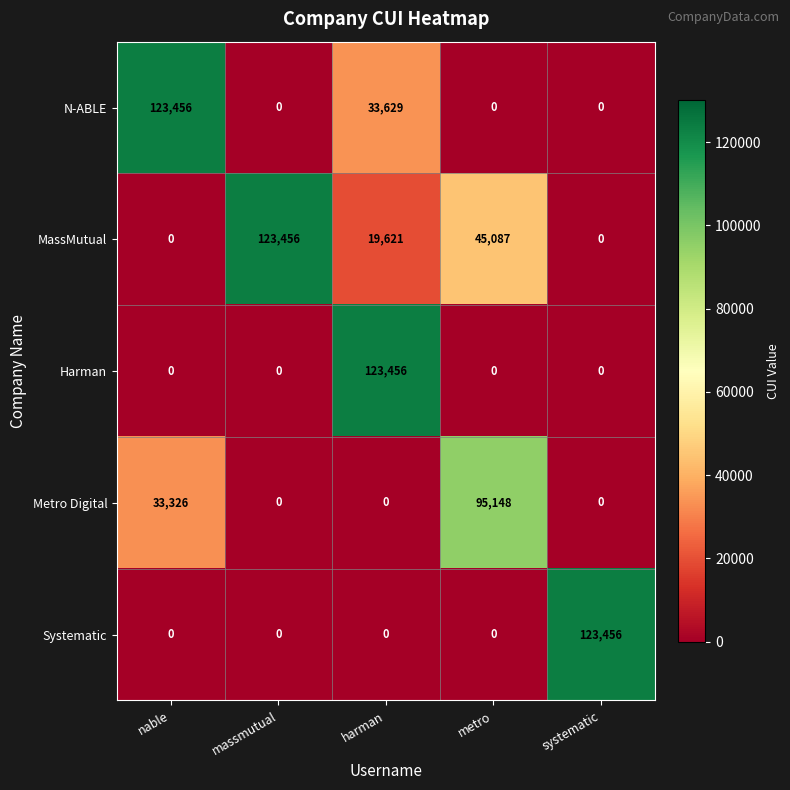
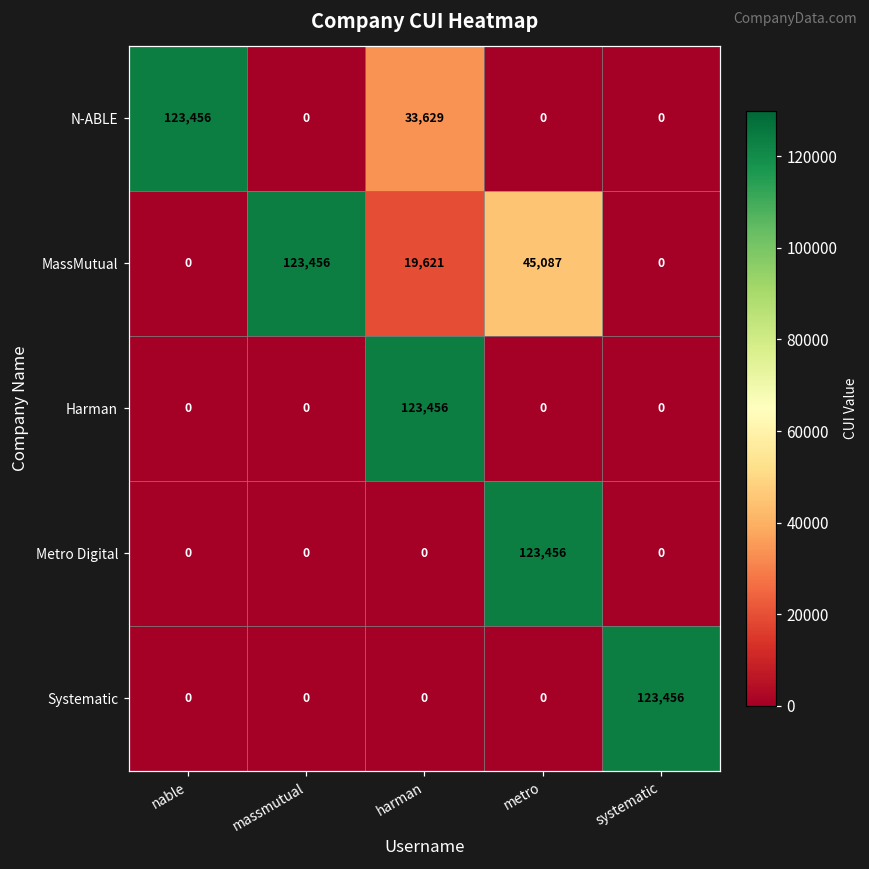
Metro Digital, nable: 33,326 -> 0
Metro Digital, metro: 95,148 -> 123,456
